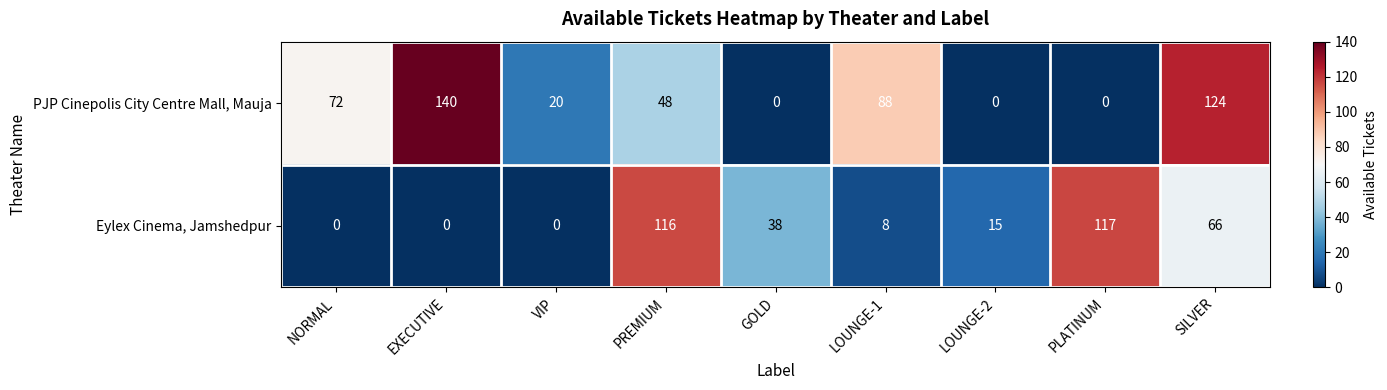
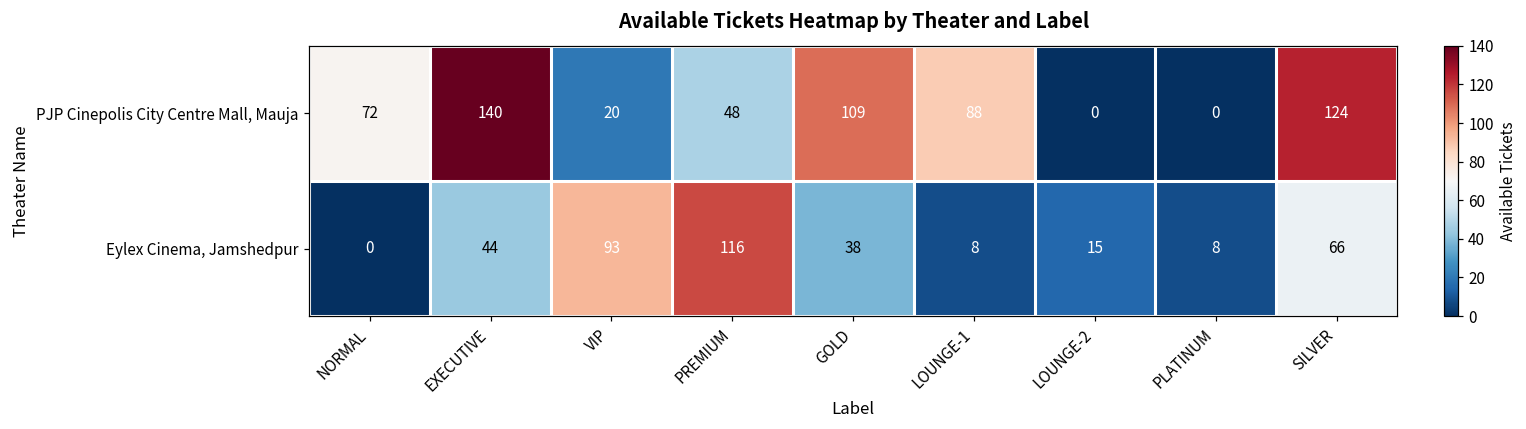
PJP Cinepolis City Centre Mall, Mauja, GOLD: 0 -> 109
Eylex Cinema, Jamshedpur, EXECUTIVE: 0 -> 44
Eylex Cinema, Jamshedpur, VIP: 0 -> 93
Eylex Cinema, Jamshedpur, PLATINUM: 117 -> 8
